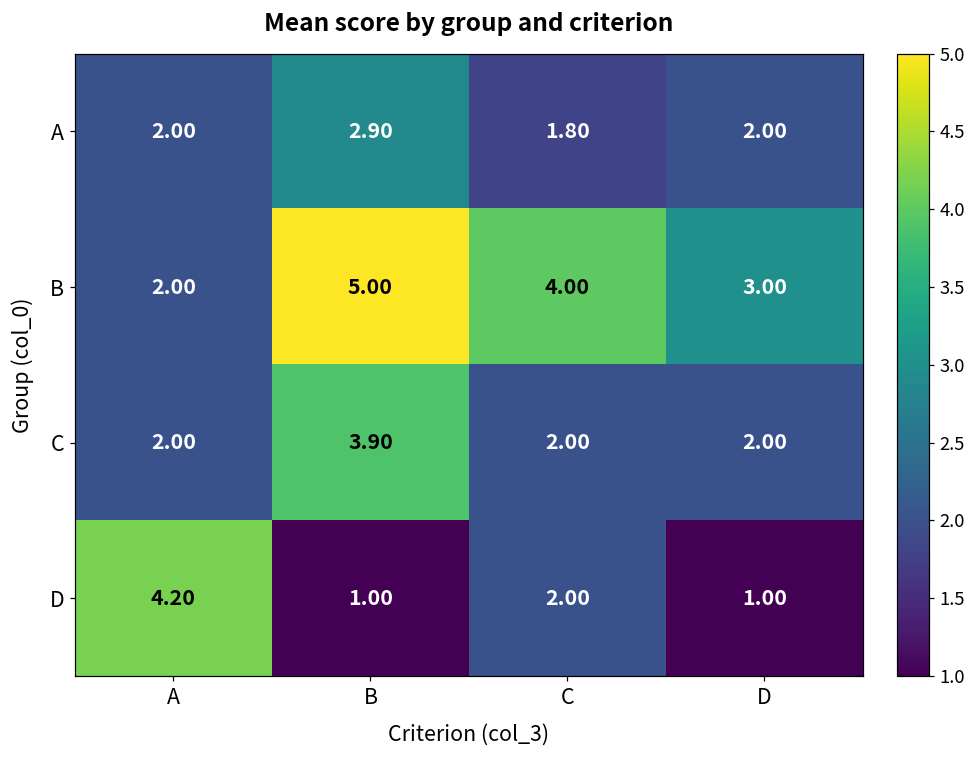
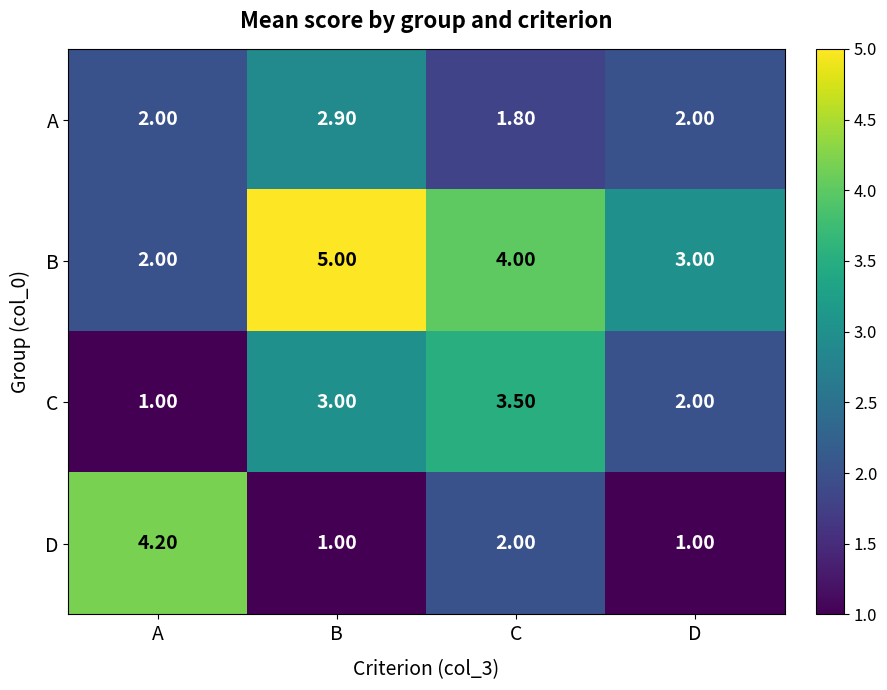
C, A: 2.00 -> 1.00
C, B: 3.90 -> 3.00
C, C: 2.00 -> 3.50
